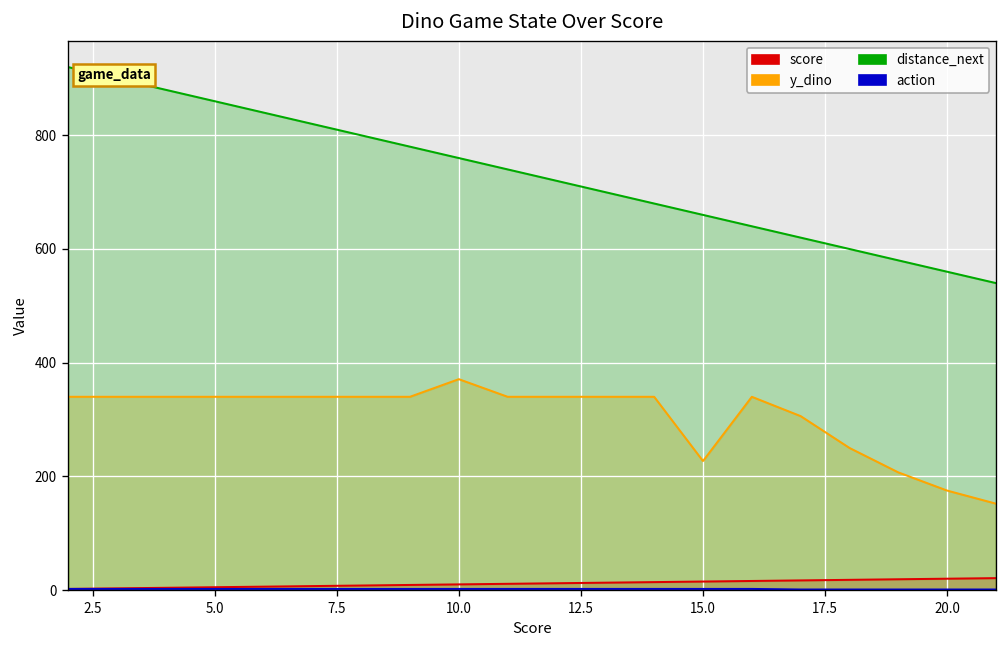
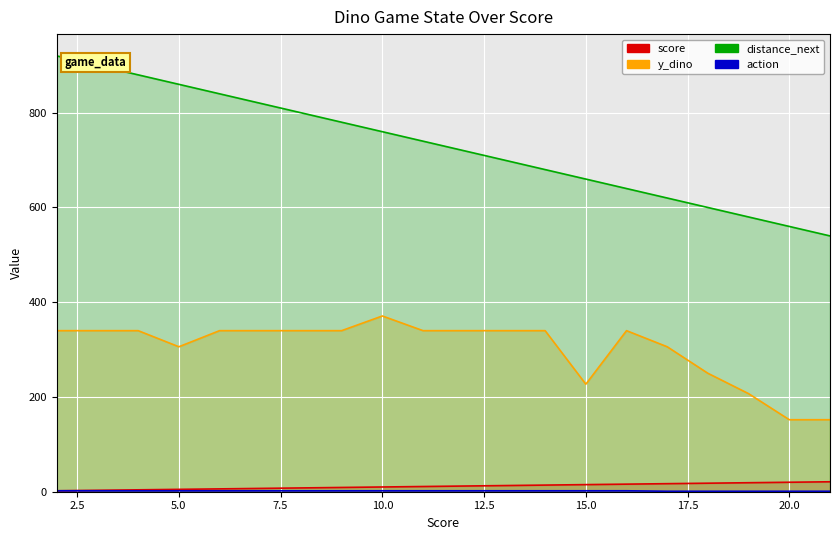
y_dino, 5.0: 340 -> 310
y_dino, 20.0: 180 -> 150
